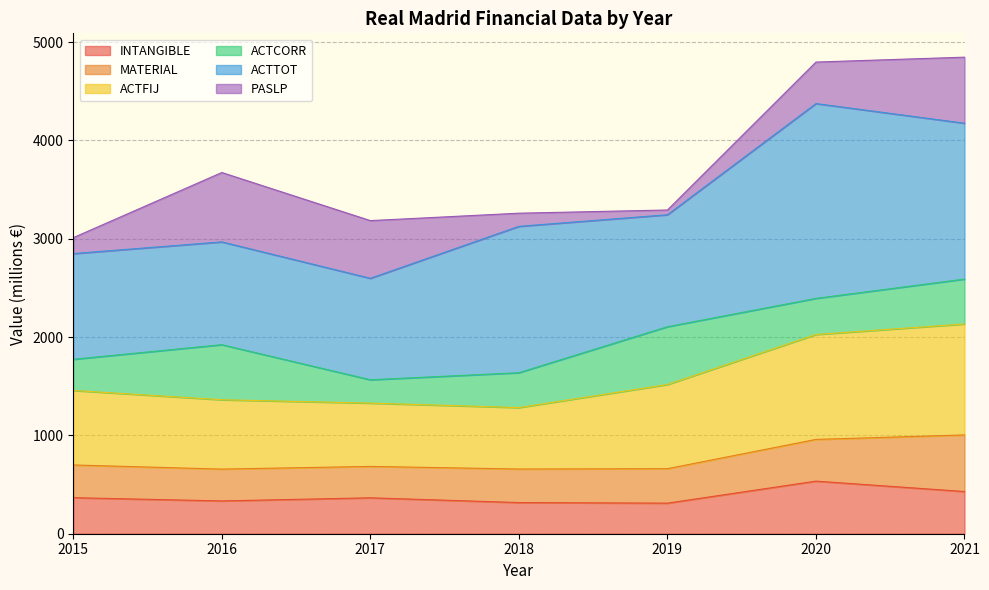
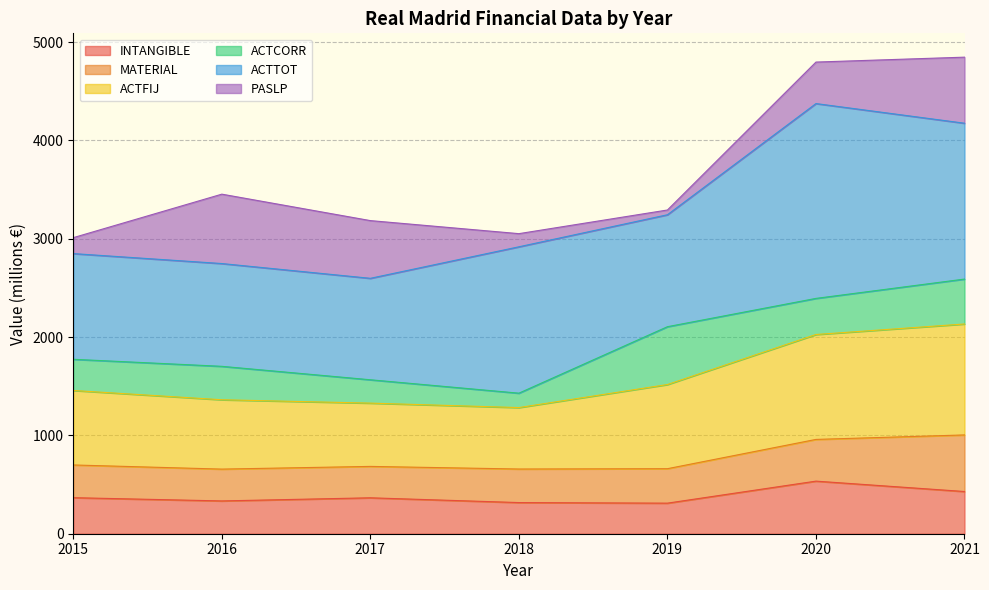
ACTCORR, 2016: 600 -> 300
ACTCORR, 2018: 400 -> 100
